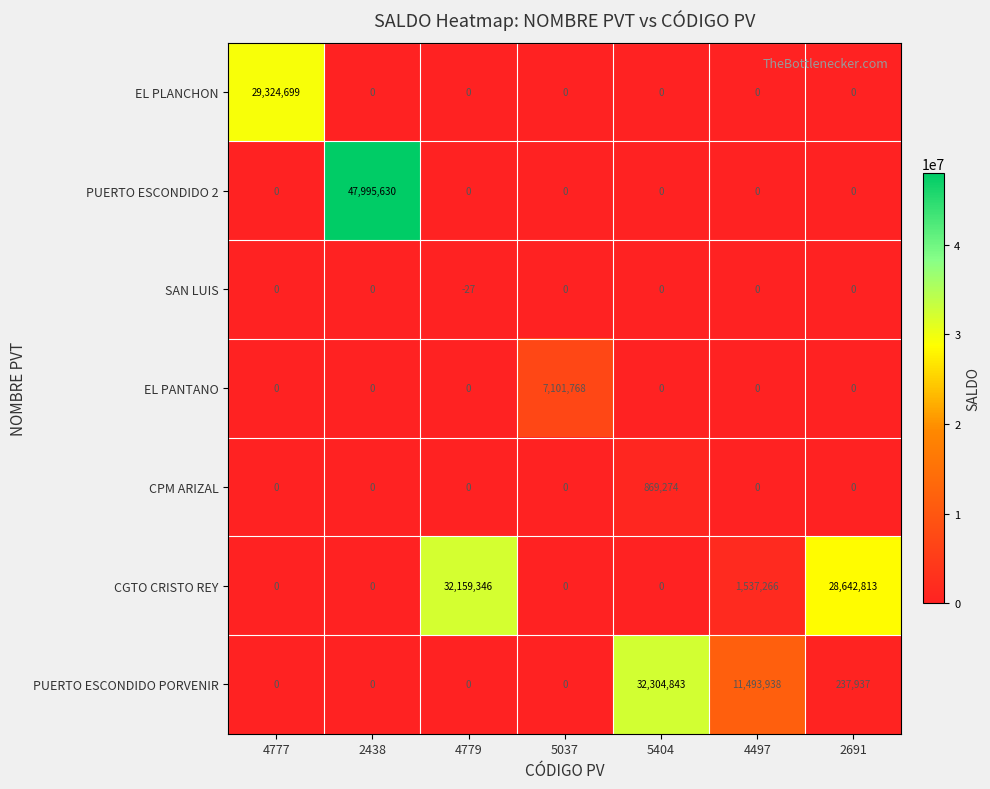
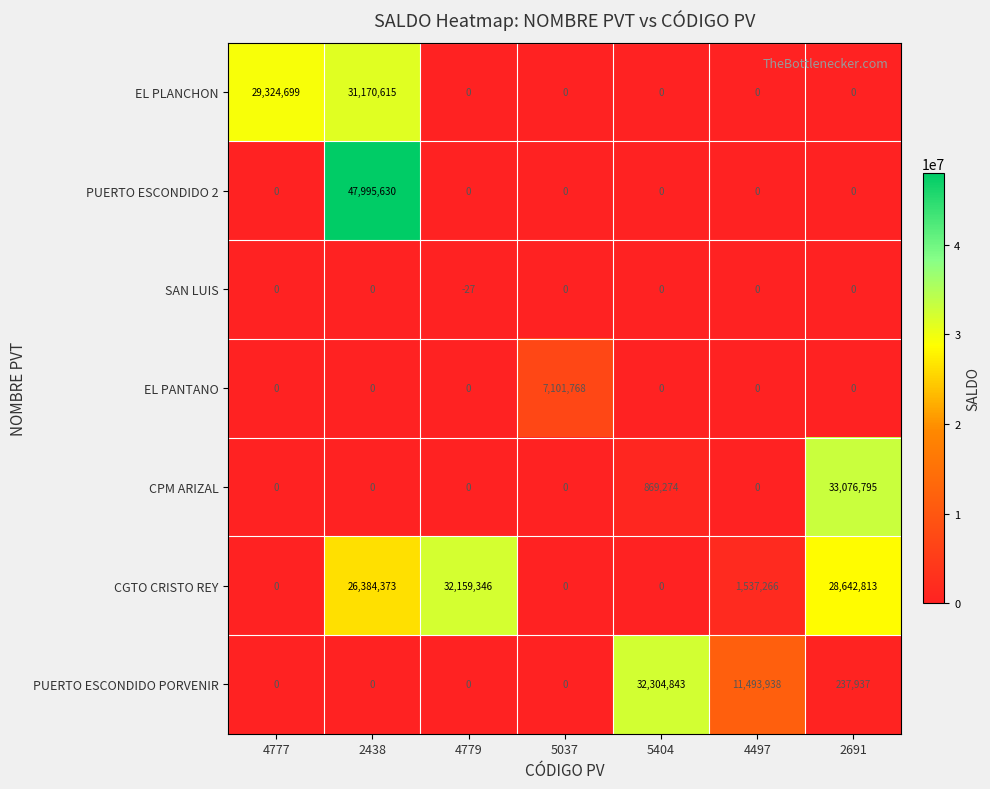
EL PLANCHON, 2438: 0 -> 31,170,615
CPM ARIZAL, 2691: 0 -> 33,076,795
CGTO CRISTO REY, 2438: 0 -> 26,384,373
